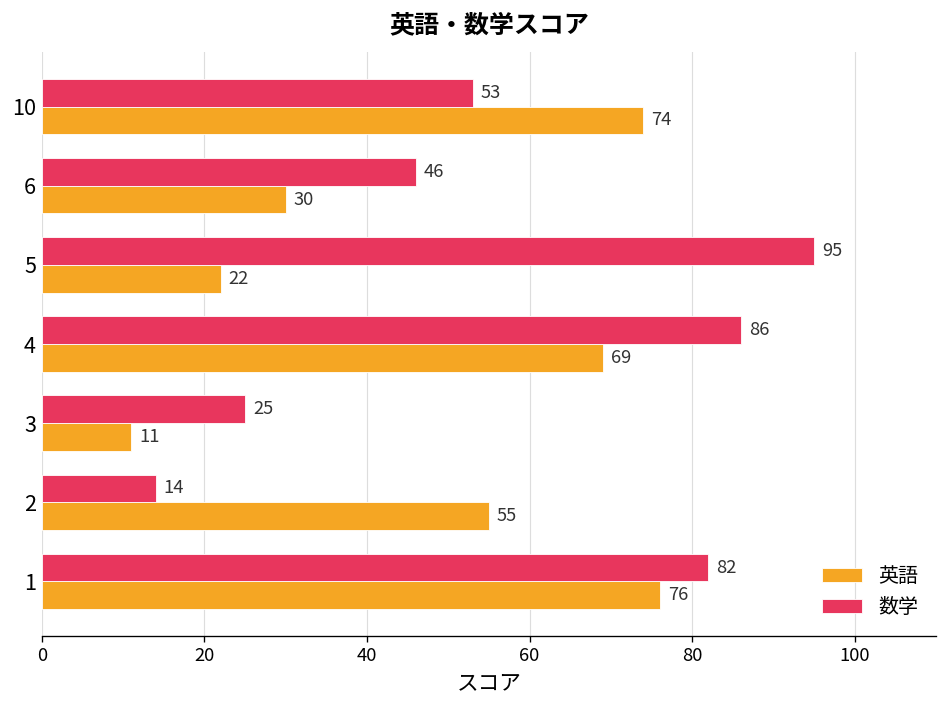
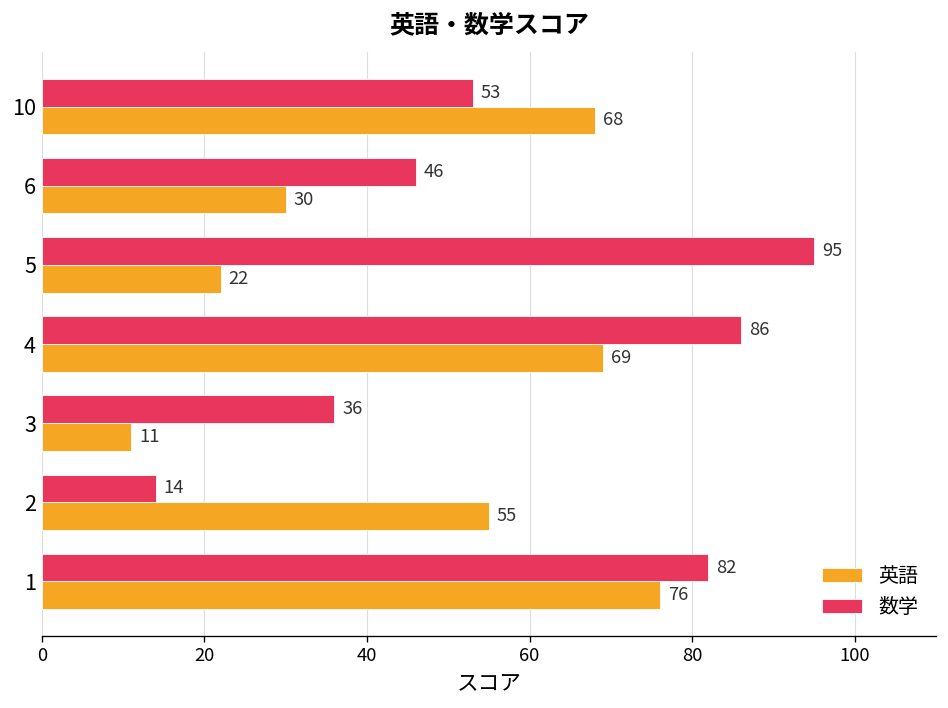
英語, 10: 74 -> 68
数学, 3: 25 -> 36
